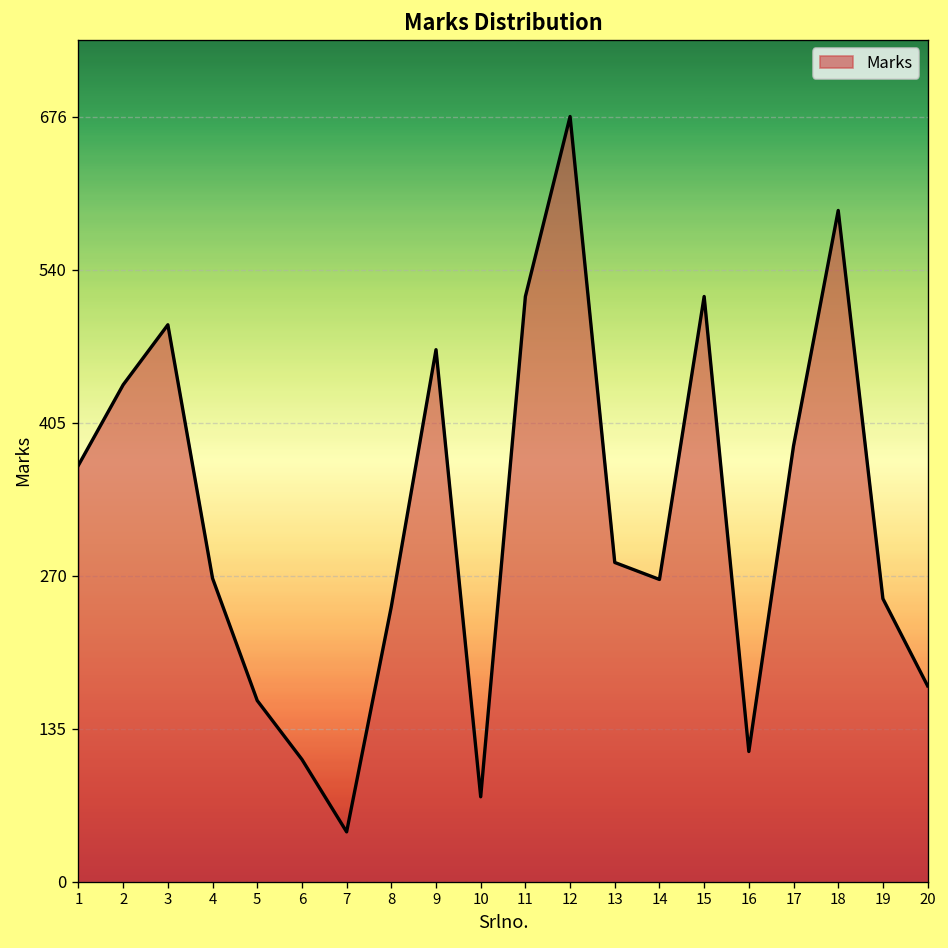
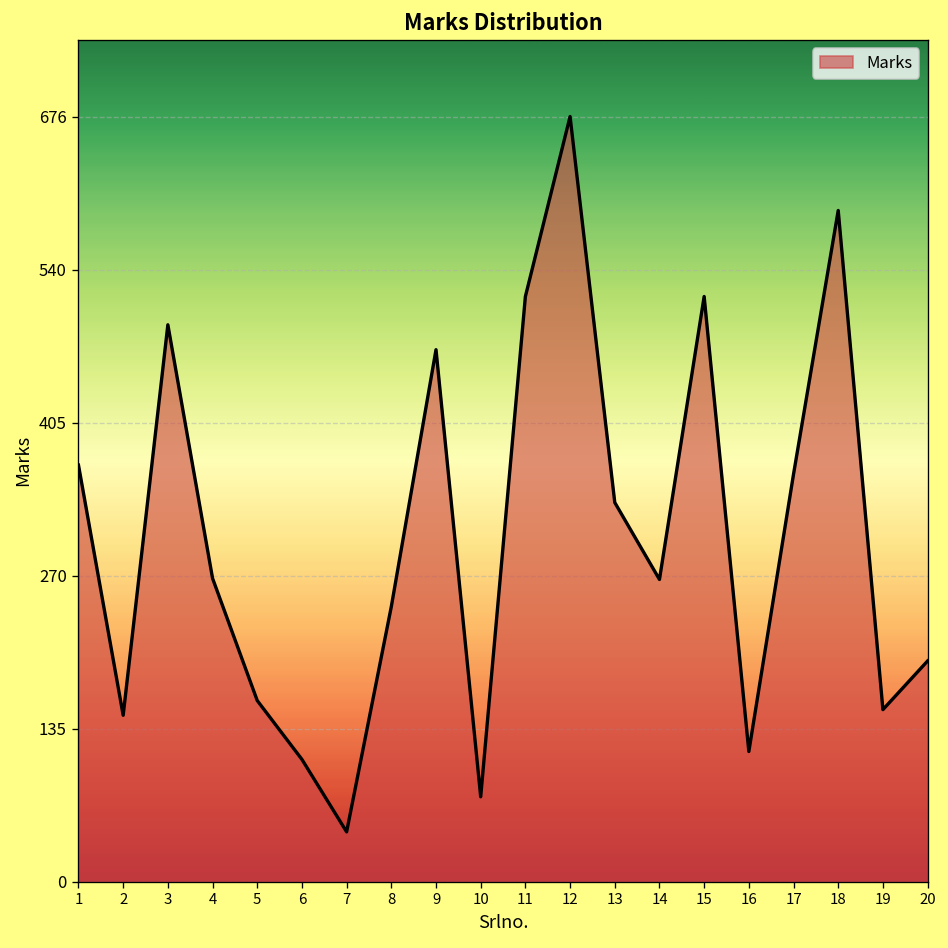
2: 440 -> 150
13: 280 -> 340
17: 390 -> 360
19: 250 -> 150
20: 170 -> 200
